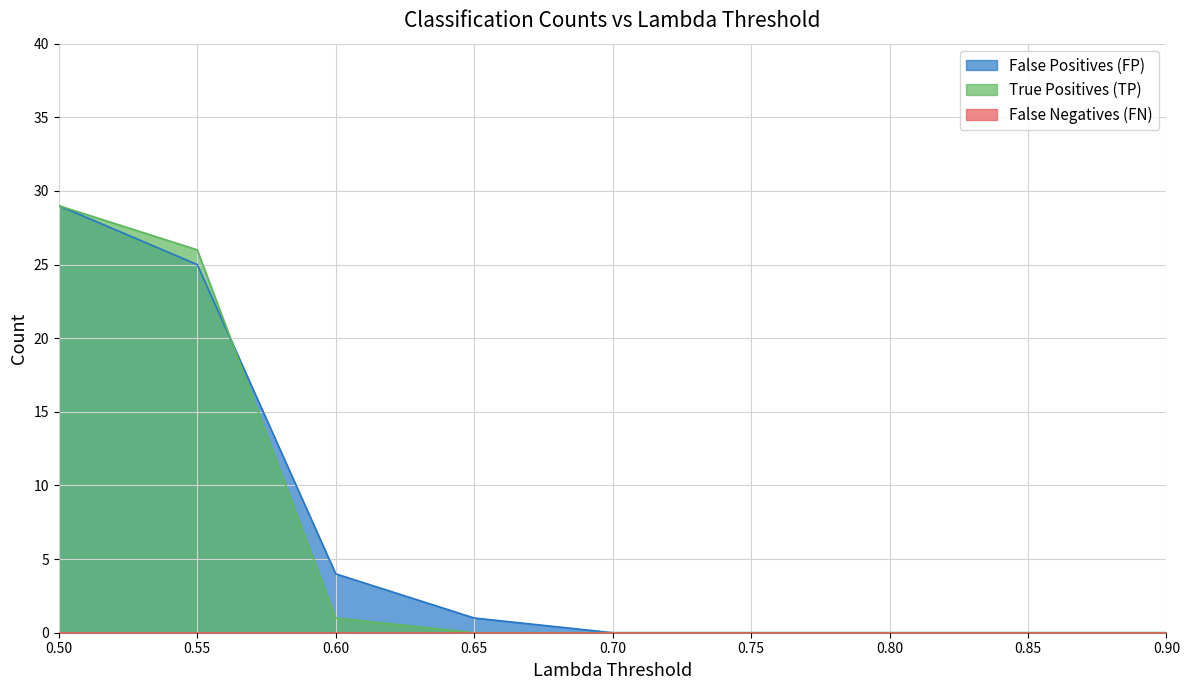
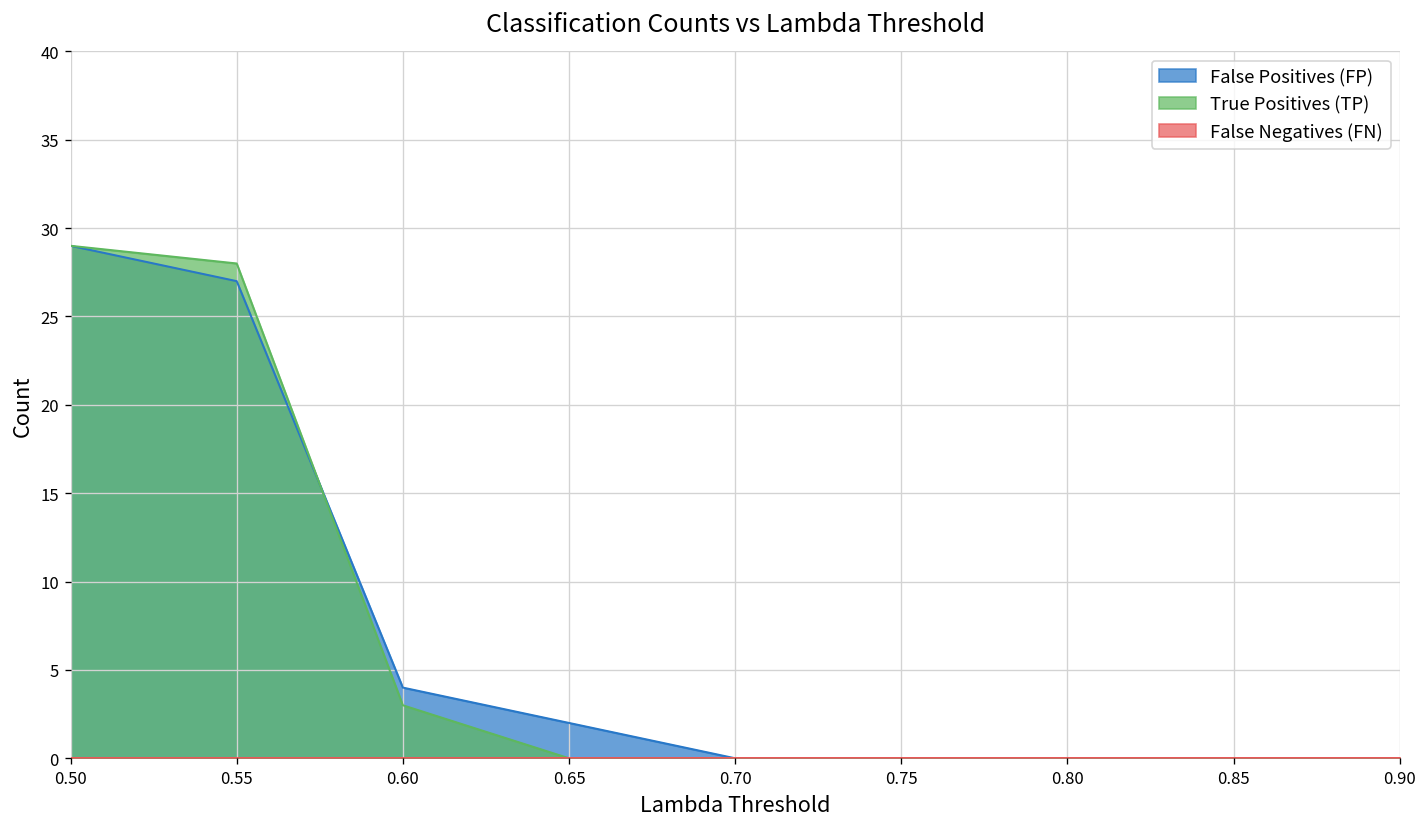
False Positives (FP), 0.55: 25 -> 27
True Positives (TP), 0.55: 26 -> 28
True Positives (TP), 0.60: 1 -> 3
False Positives (FP), 0.65: 1 -> 2
